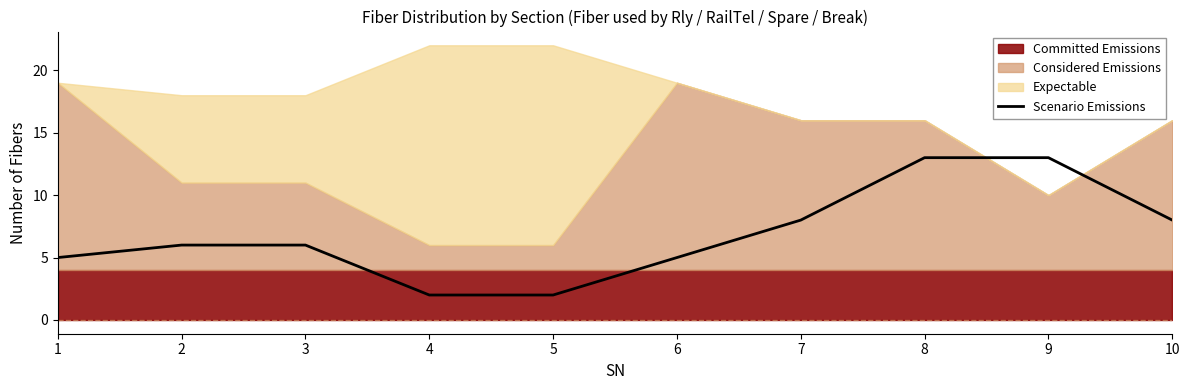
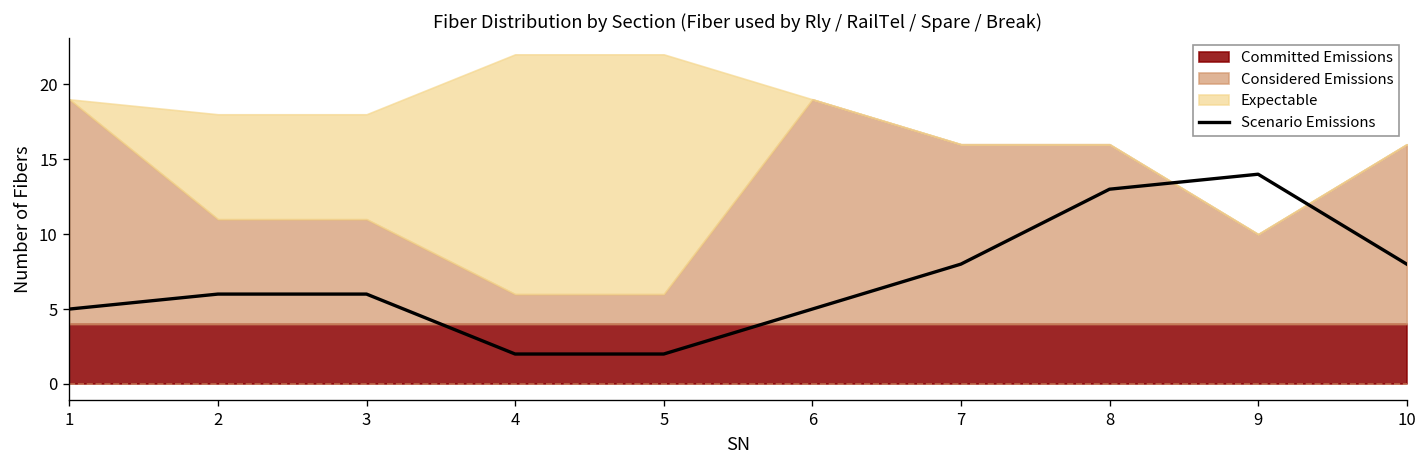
Scenario Emissions, 9: 13 -> 14
